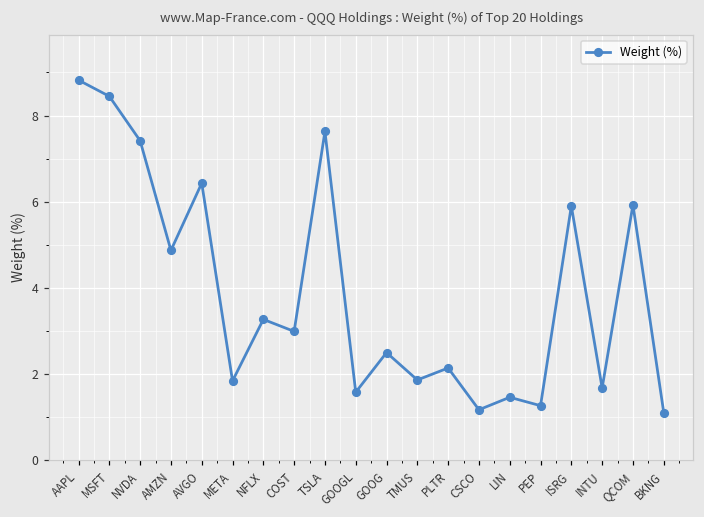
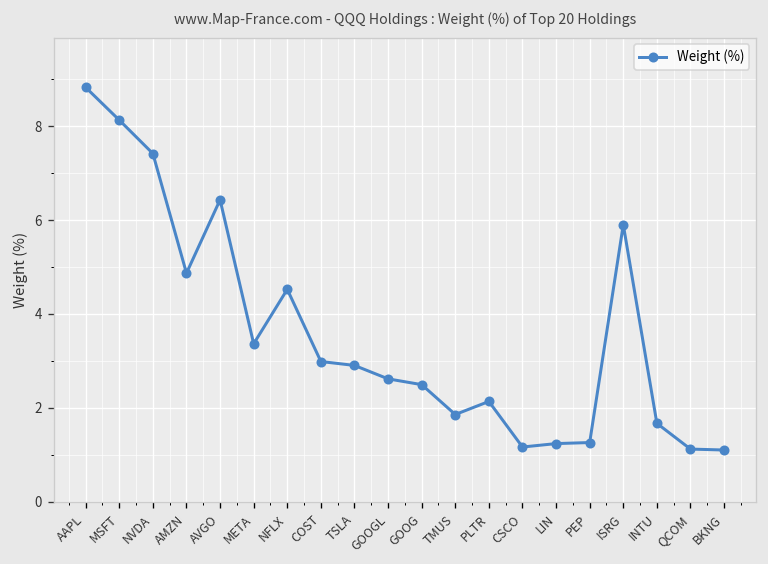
MSFT: 8.4 -> 8.1
META: 1.8 -> 3.4
NFLX: 3.3 -> 4.5
TSLA: 7.6 -> 2.9
GOOGL: 1.6 -> 2.6
LIN: 1.5 -> 1.2
QCOM: 5.9 -> 1.1
